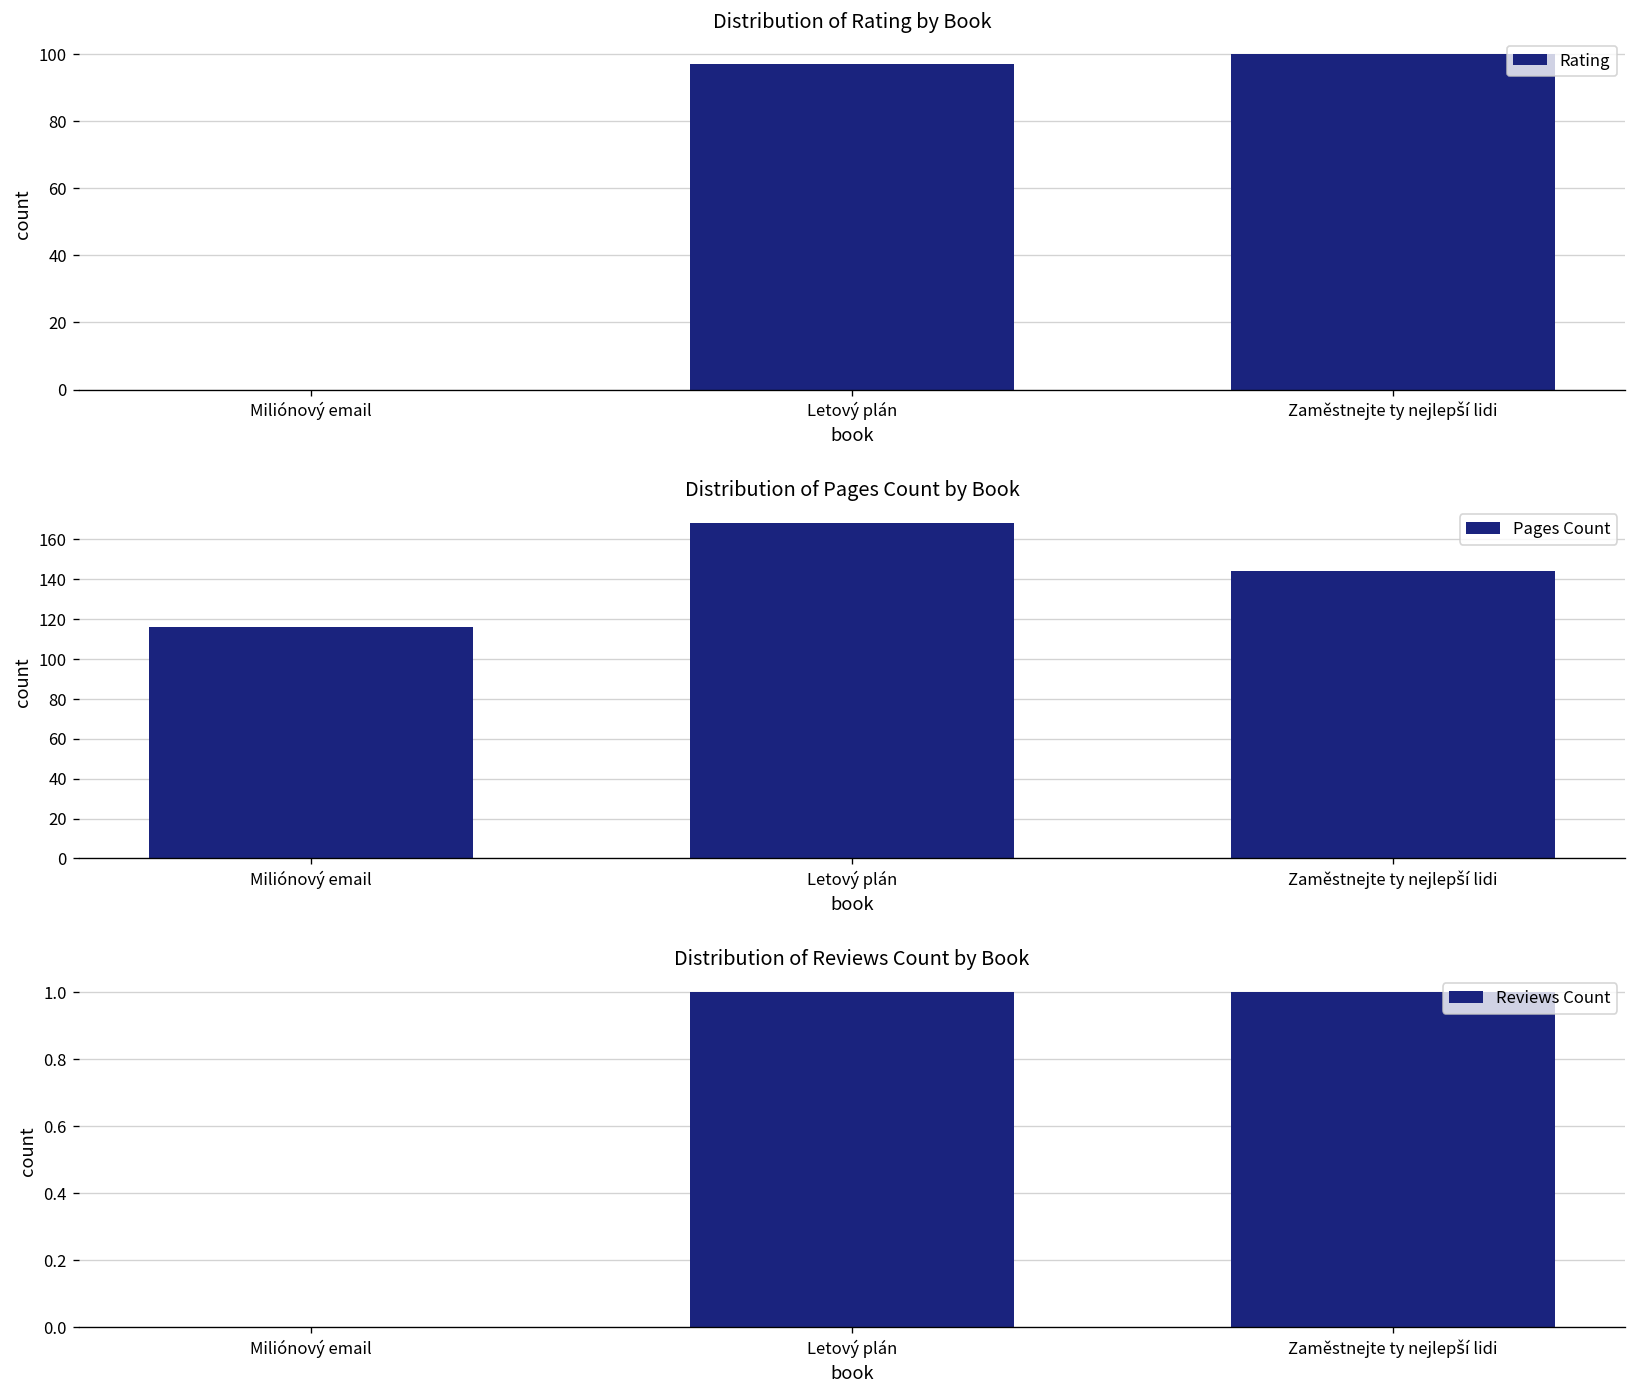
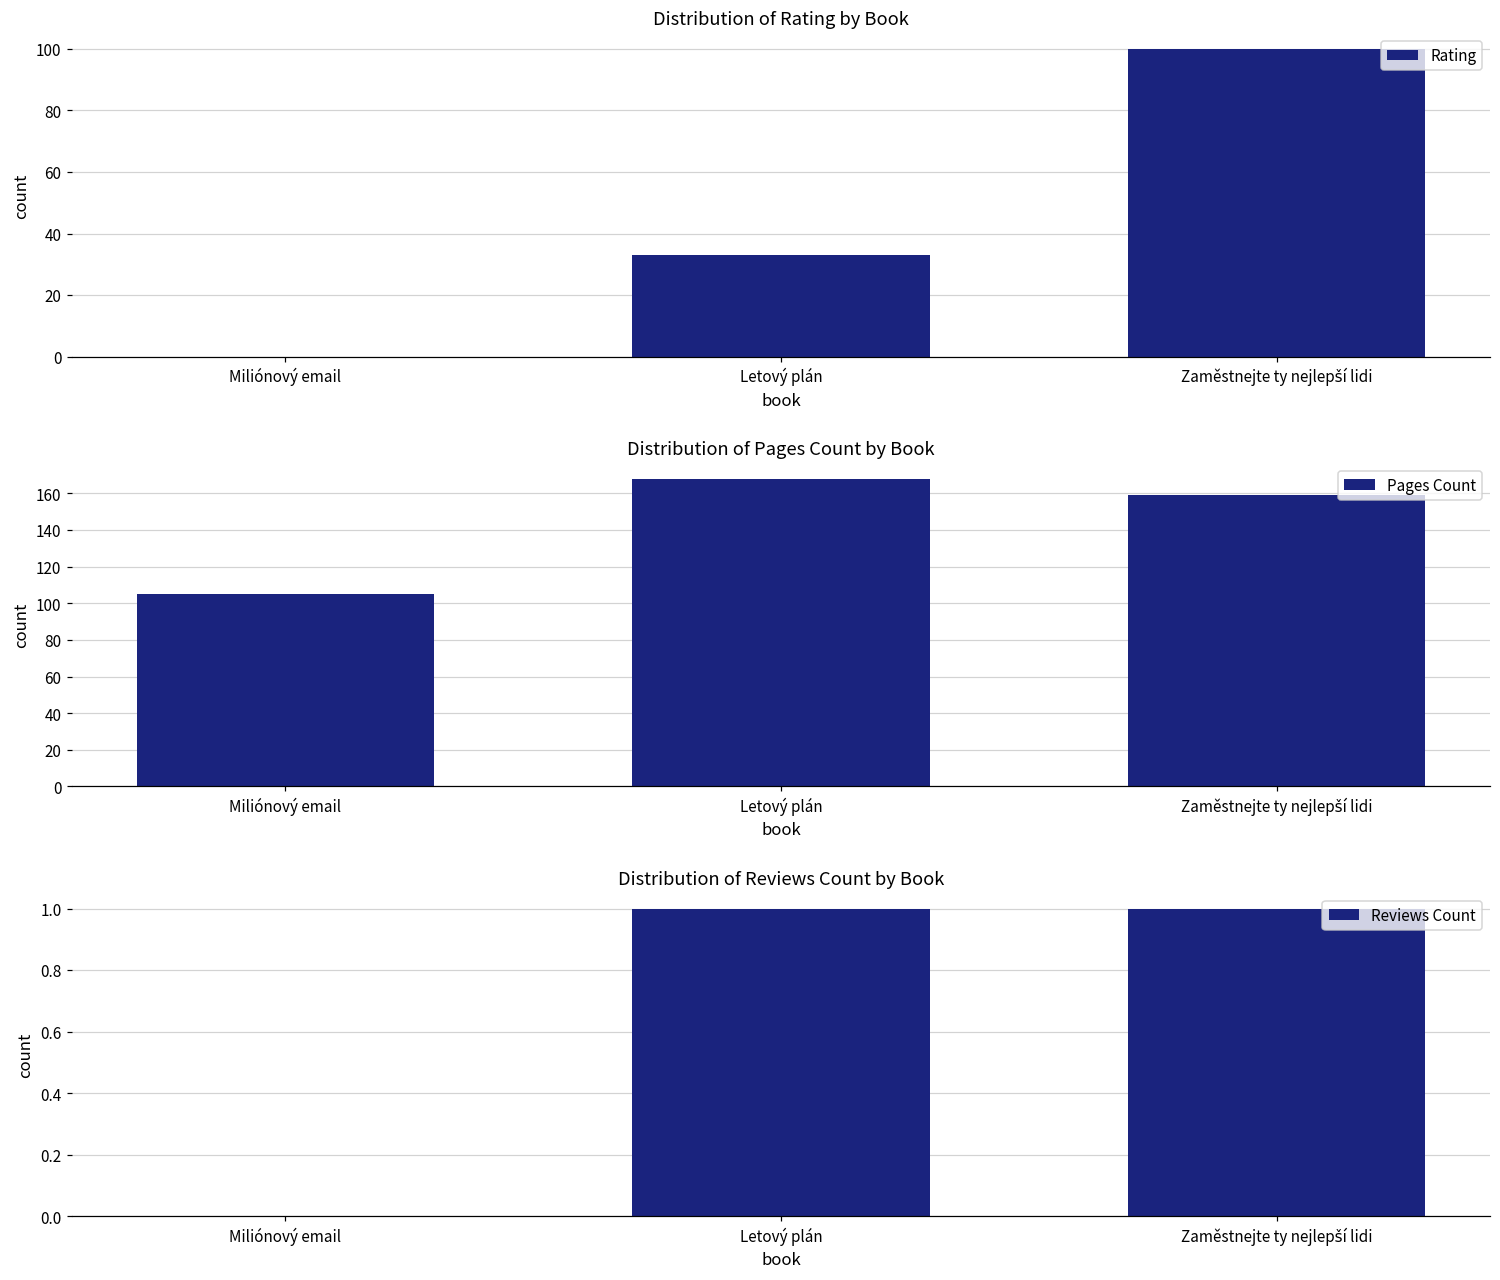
Distribution of Rating by Book, Letový plán: 97 -> 33
Distribution of Pages Count by Book, Miliónový email: 116 -> 105
Distribution of Pages Count by Book, Zaměstnejte ty nejlepší lidi: 144 -> 159
